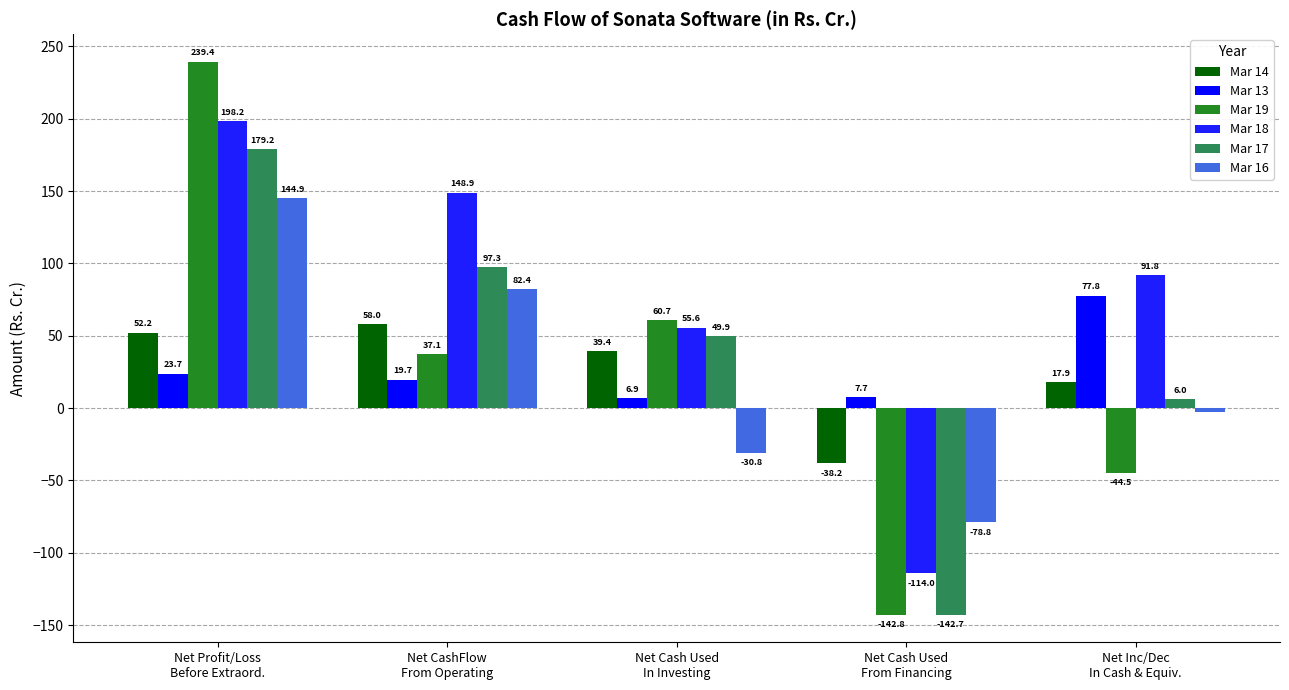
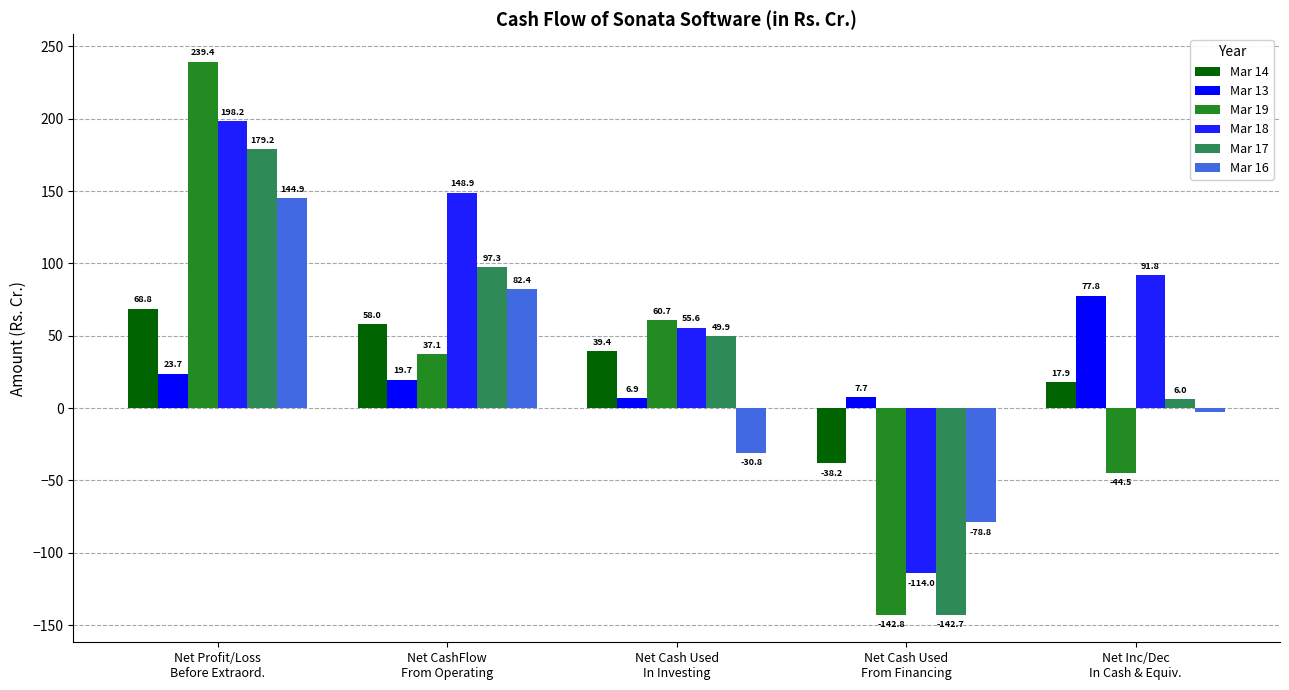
Mar 14, Net Profit/Loss Before Extraord.: 52.2 -> 68.8
